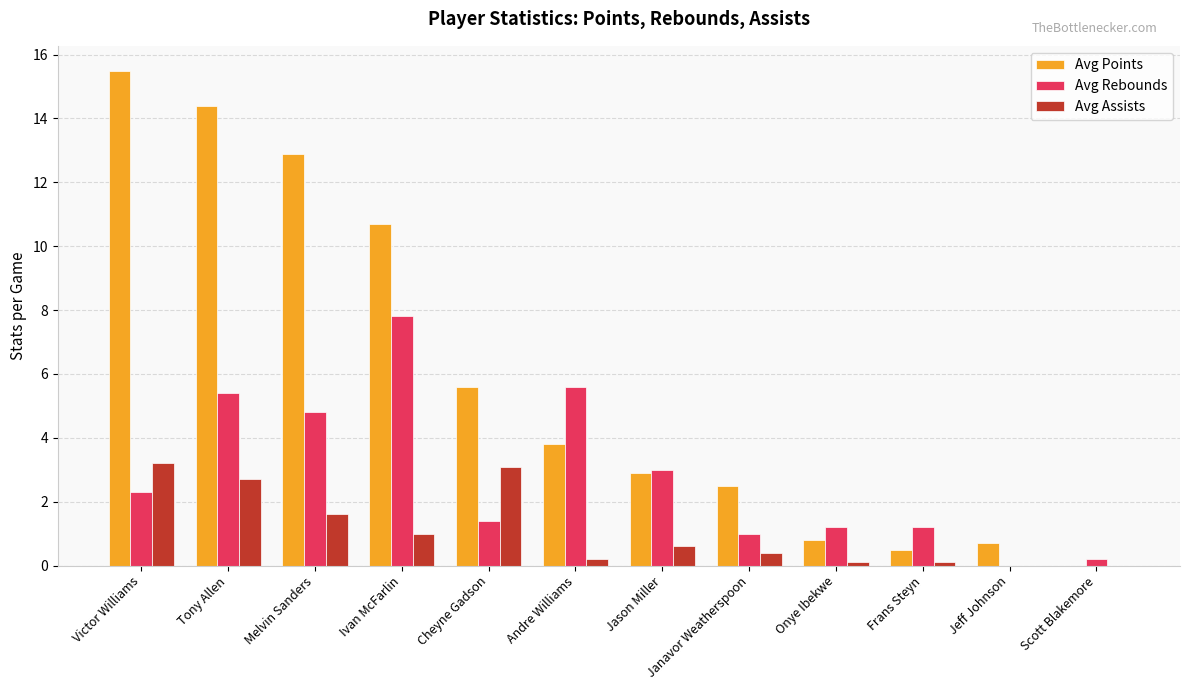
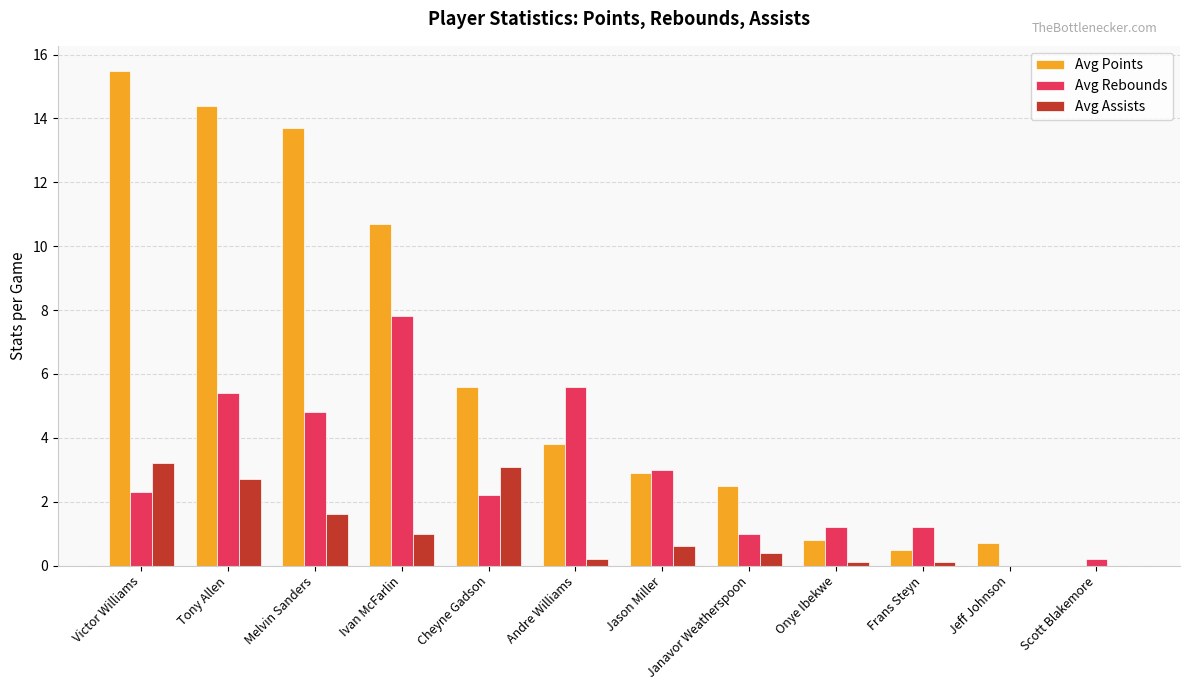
Avg Points, Melvin Sanders: 12.9 -> 13.7
Avg Rebounds, Cheyne Gadson: 1.4 -> 2.2
